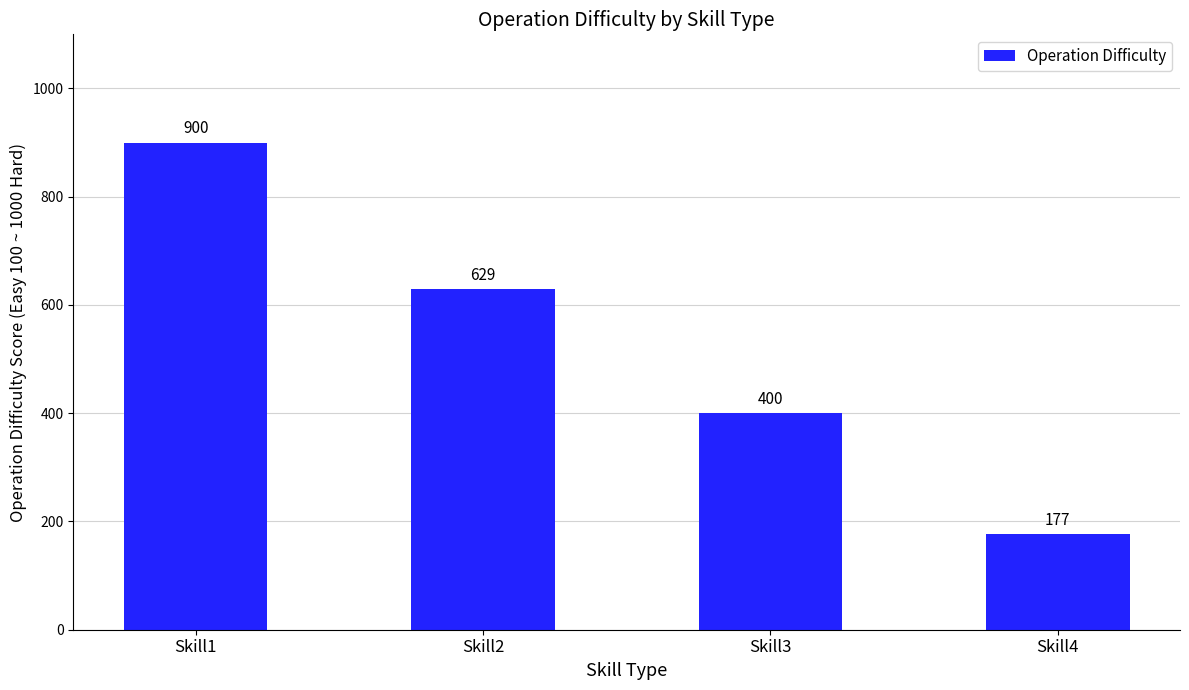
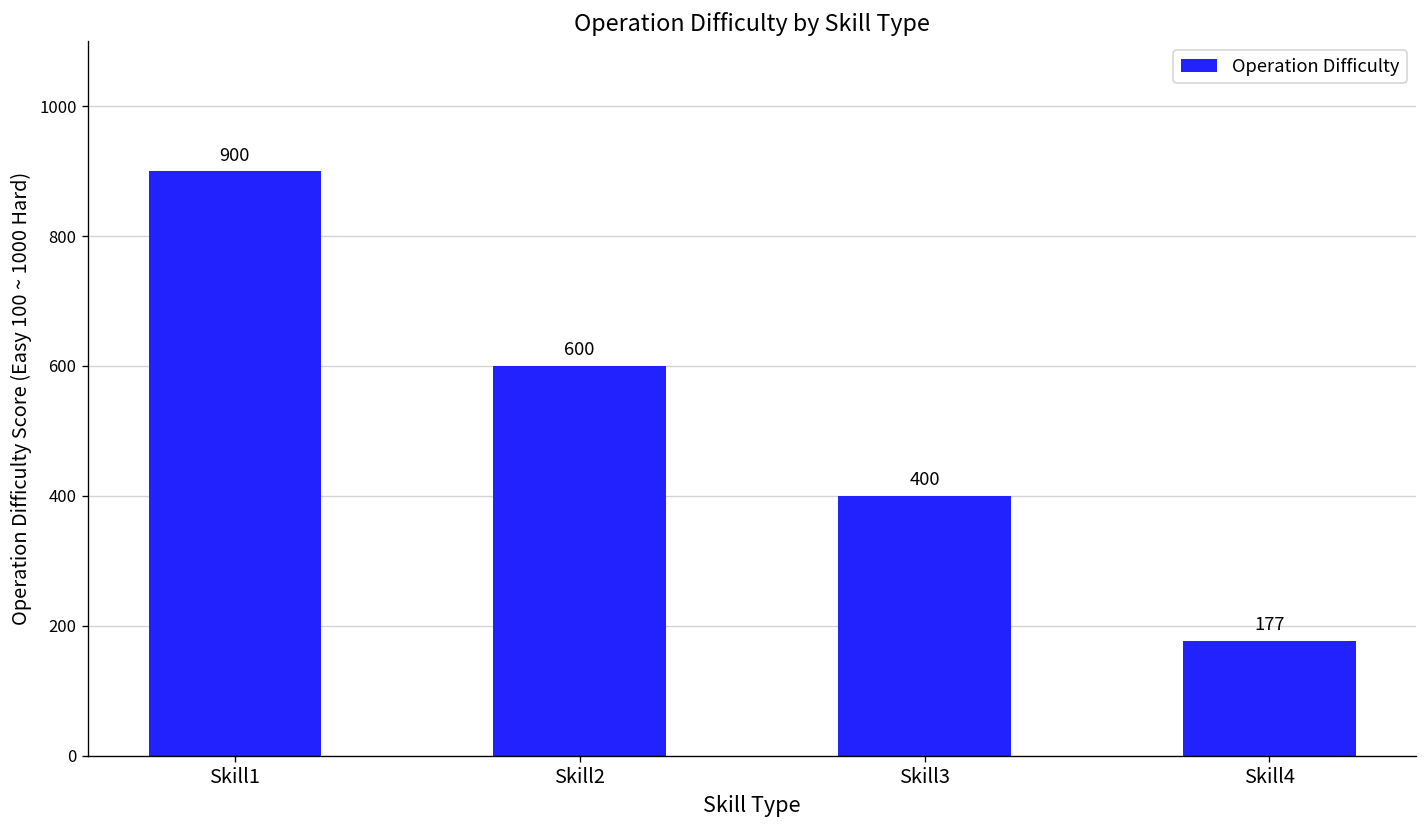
Skill2: 629 -> 600
